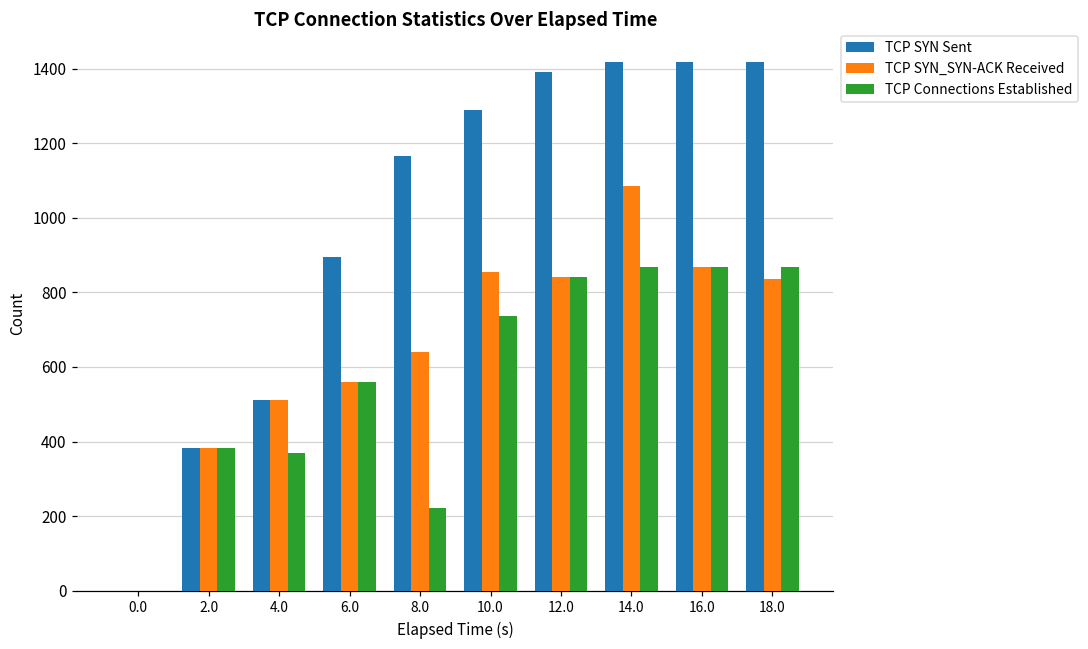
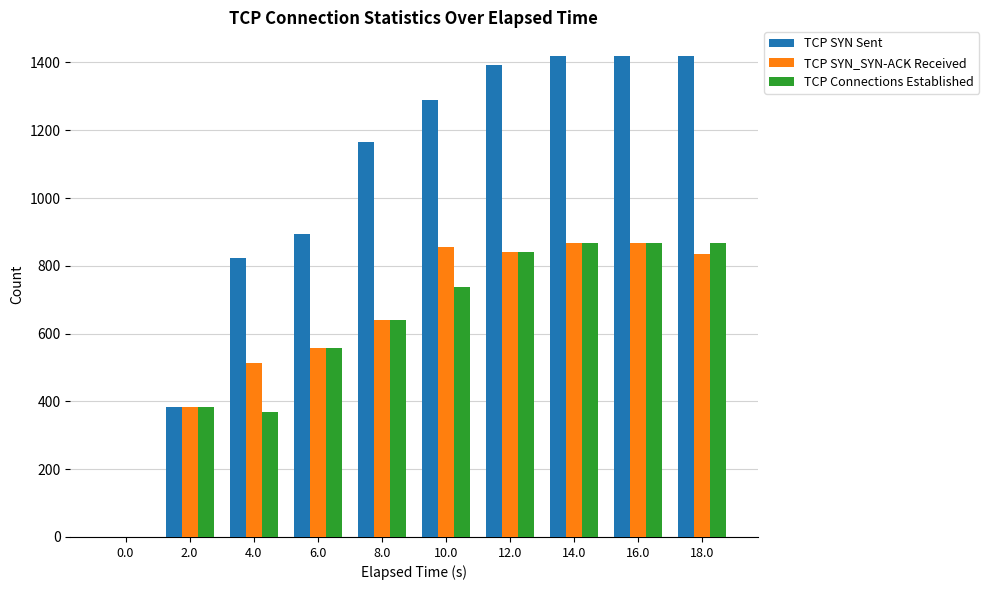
TCP SYN Sent, 4.0: 510 -> 820
TCP Connections Established, 8.0: 220 -> 640
TCP SYN_SYN-ACK Received, 14.0: 1090 -> 870
